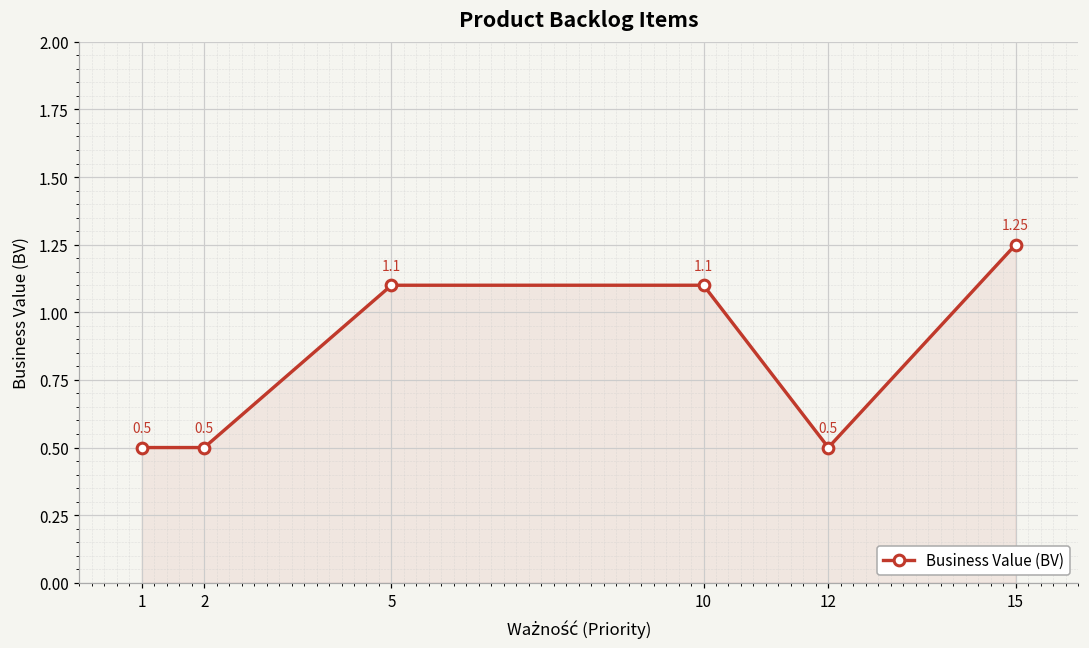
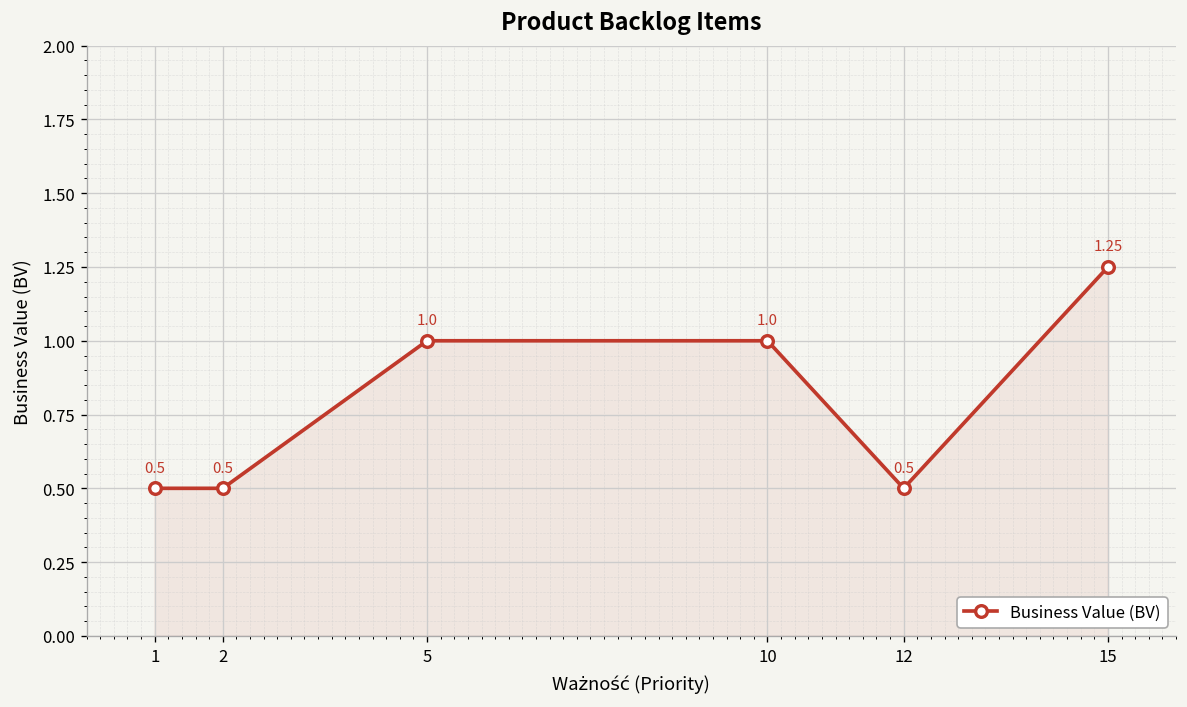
5: 1.1 -> 1.0
10: 1.1 -> 1.0
